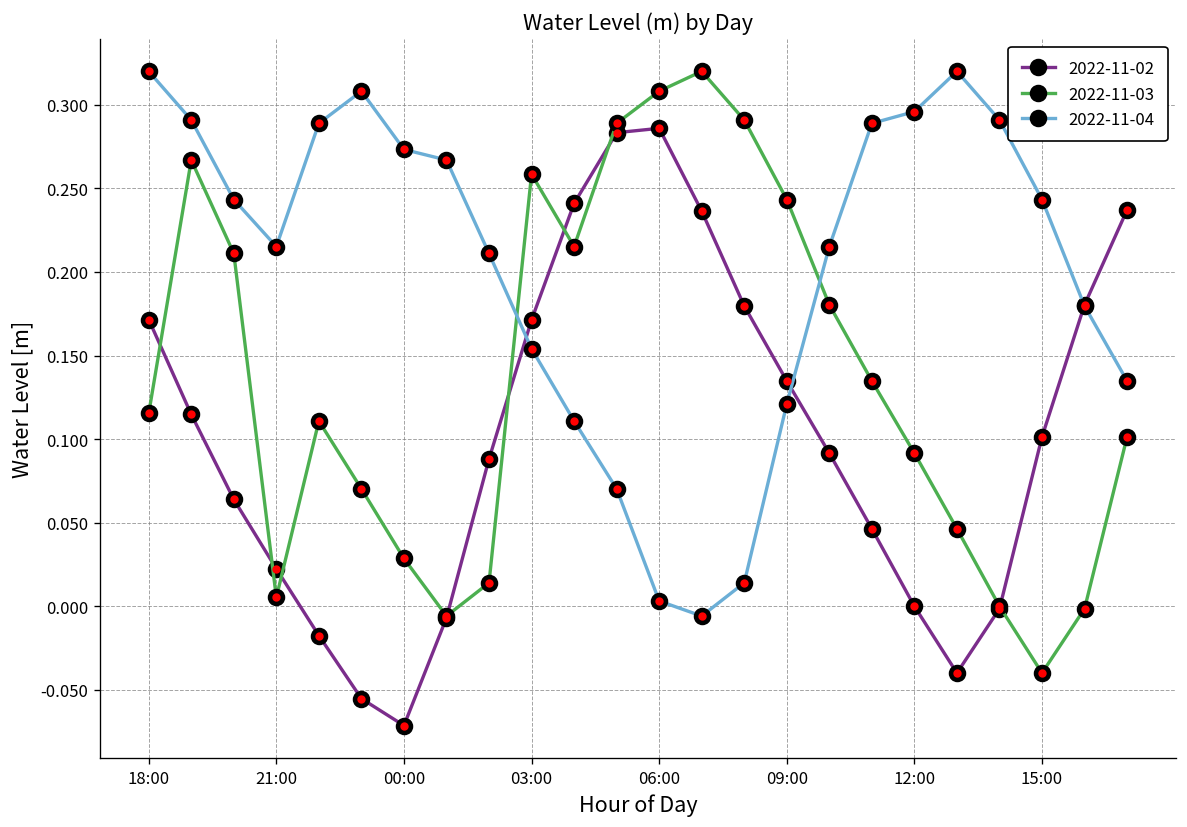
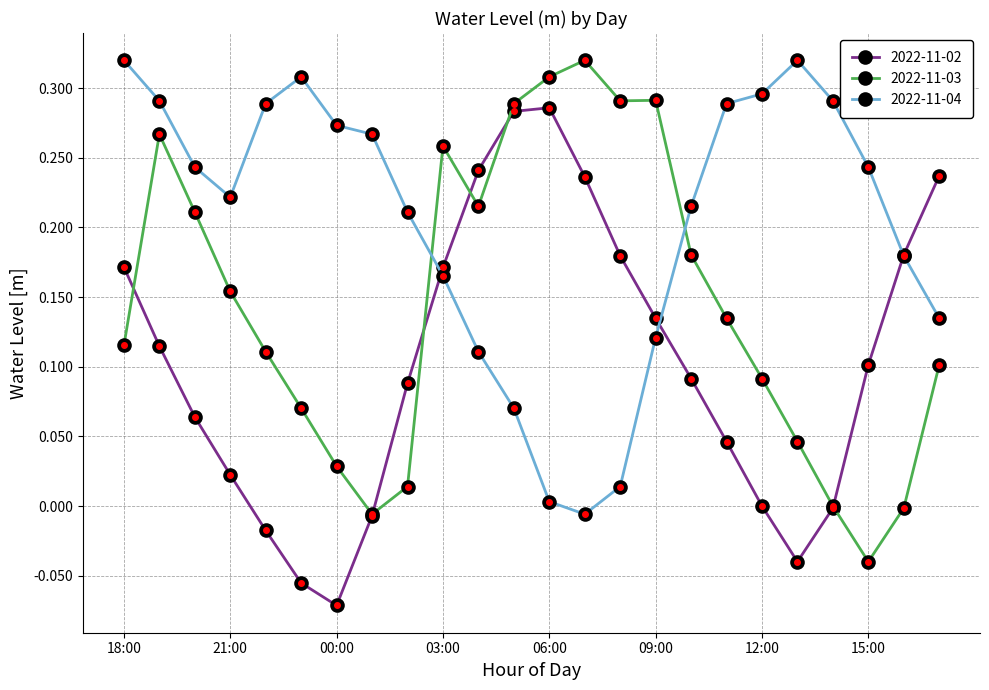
2022-11-03, 21:00: 0.005 -> 0.154
2022-11-04, 21:00: 0.215 -> 0.222
2022-11-04, 03:00: 0.154 -> 0.165
2022-11-03, 09:00: 0.243 -> 0.291
